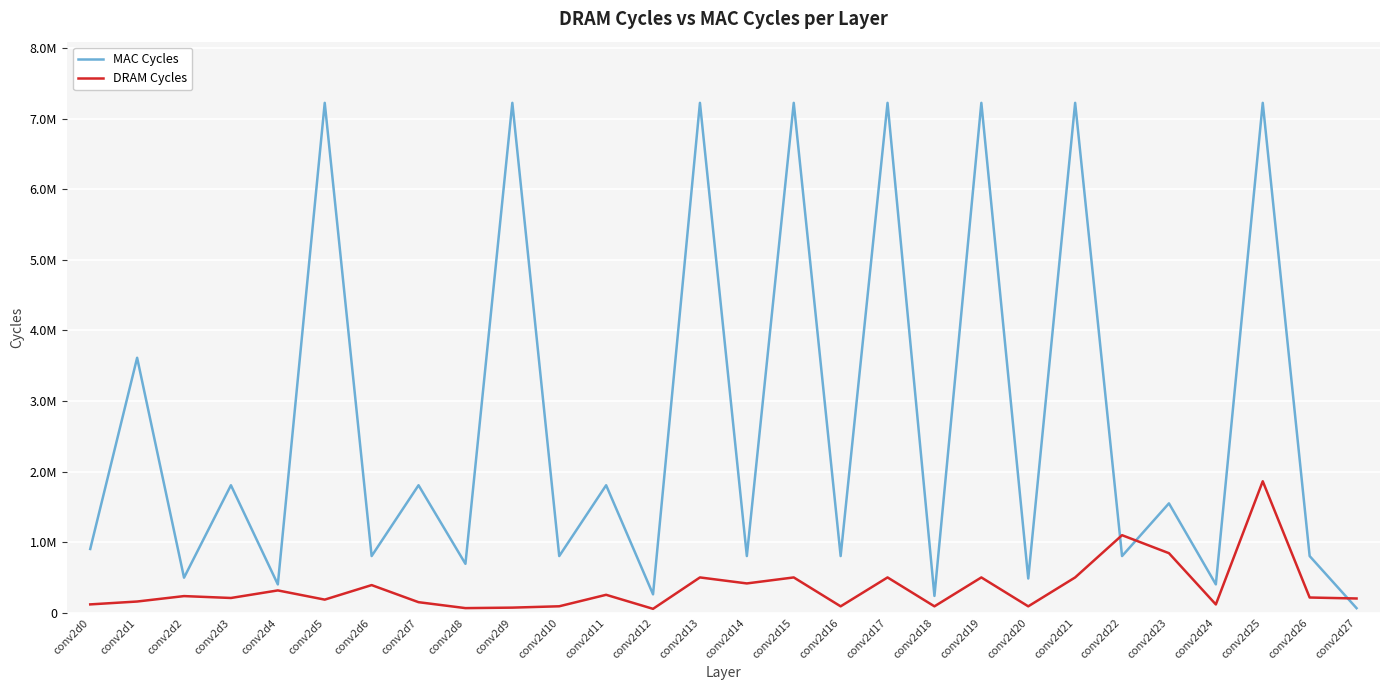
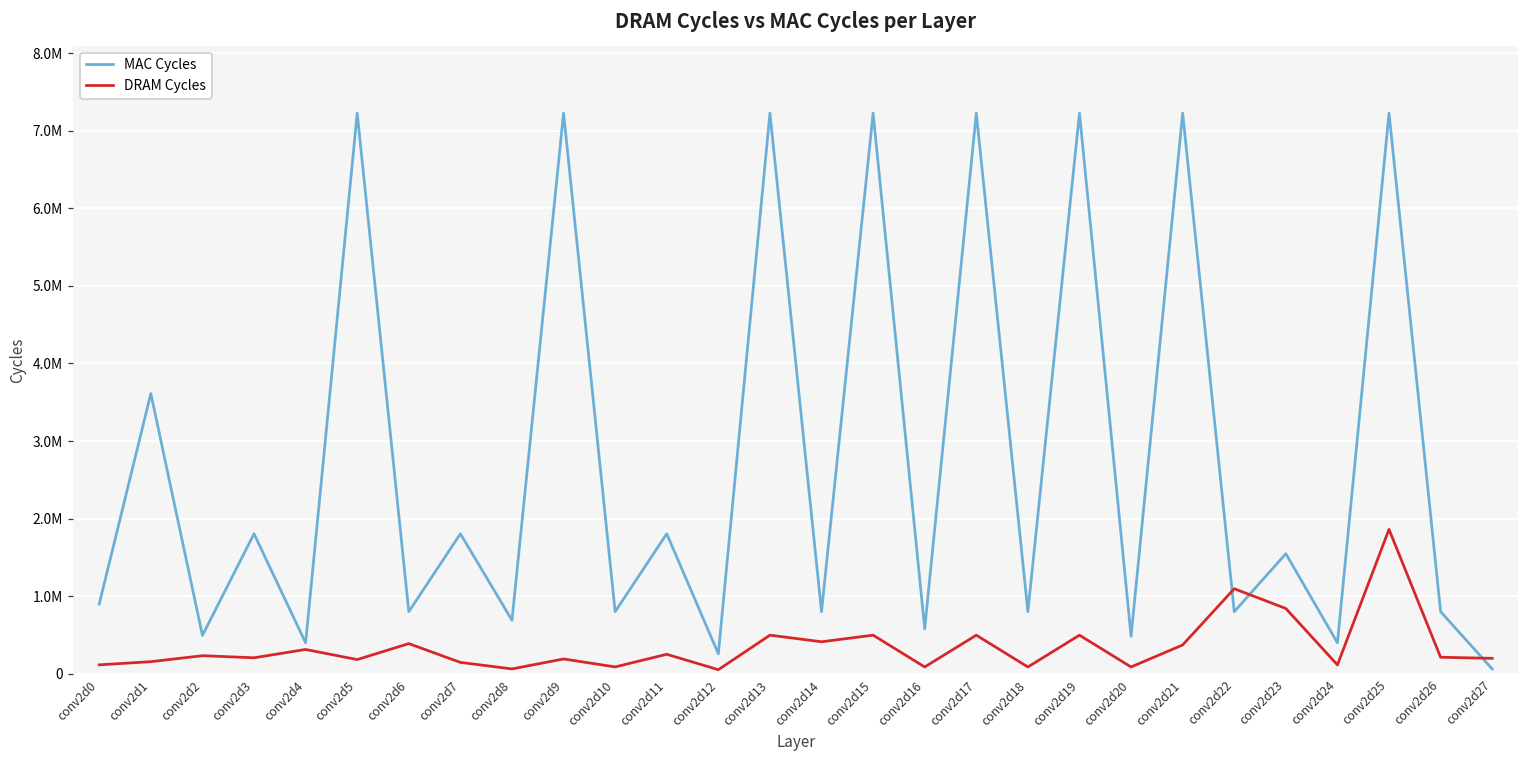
DRAM Cycles, conv2d9: 100000 -> 200000
MAC Cycles, conv2d16: 800000 -> 600000
MAC Cycles, conv2d18: 200000 -> 800000
DRAM Cycles, conv2d21: 500000 -> 400000
